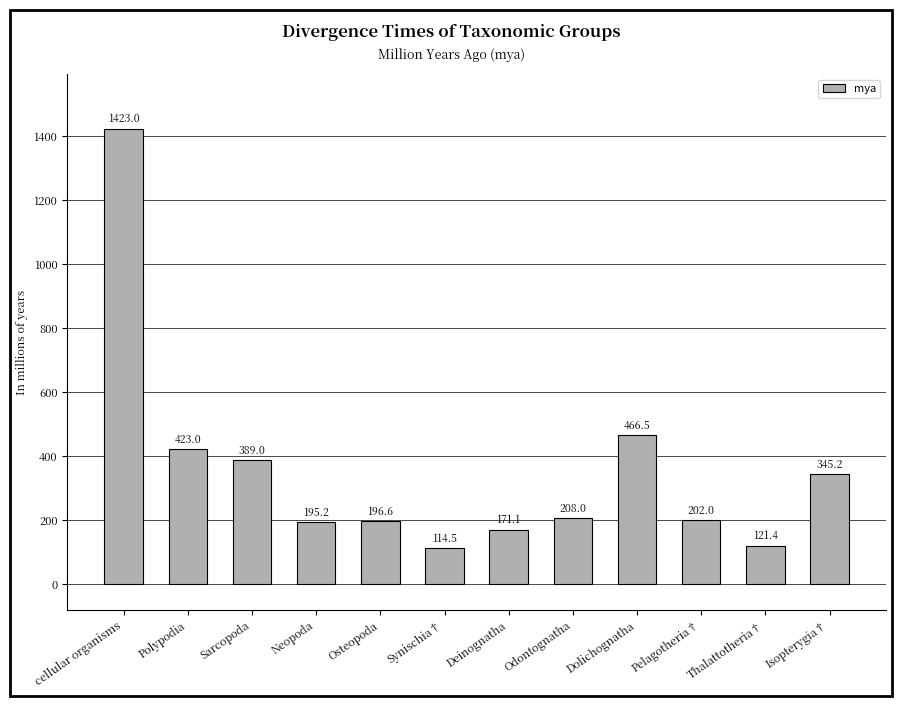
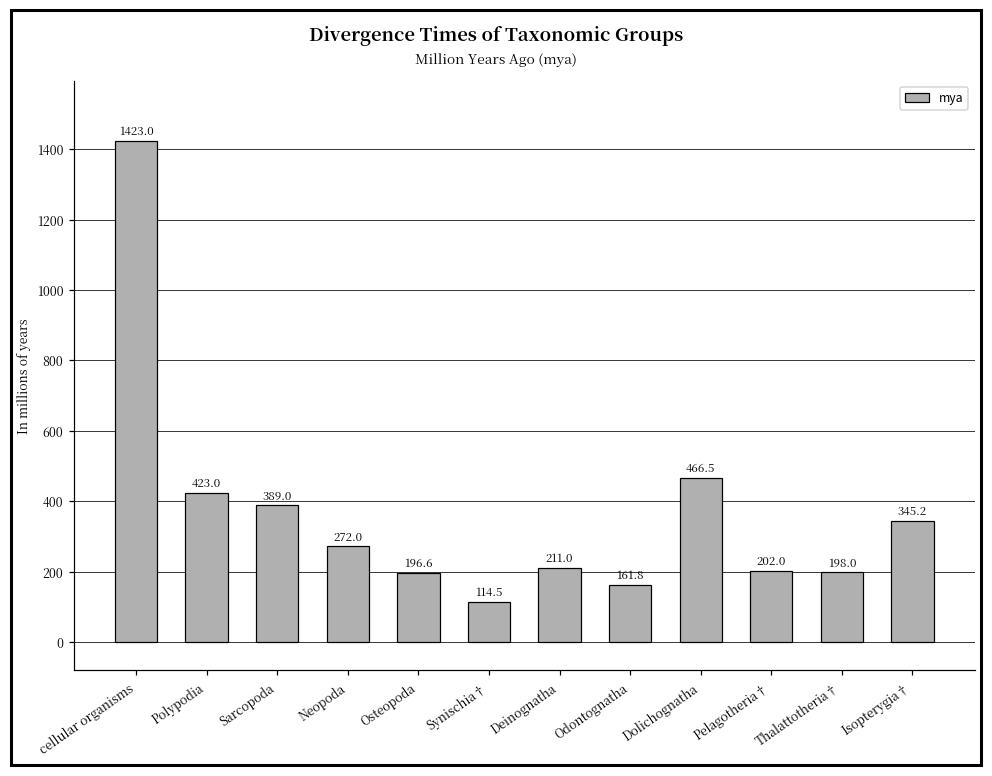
Neopoda: 195.2 -> 272.0
Deinognatha: 171.1 -> 211.0
Odontognatha: 208.0 -> 161.8
Thalattotheria†: 121.4 -> 198.0
